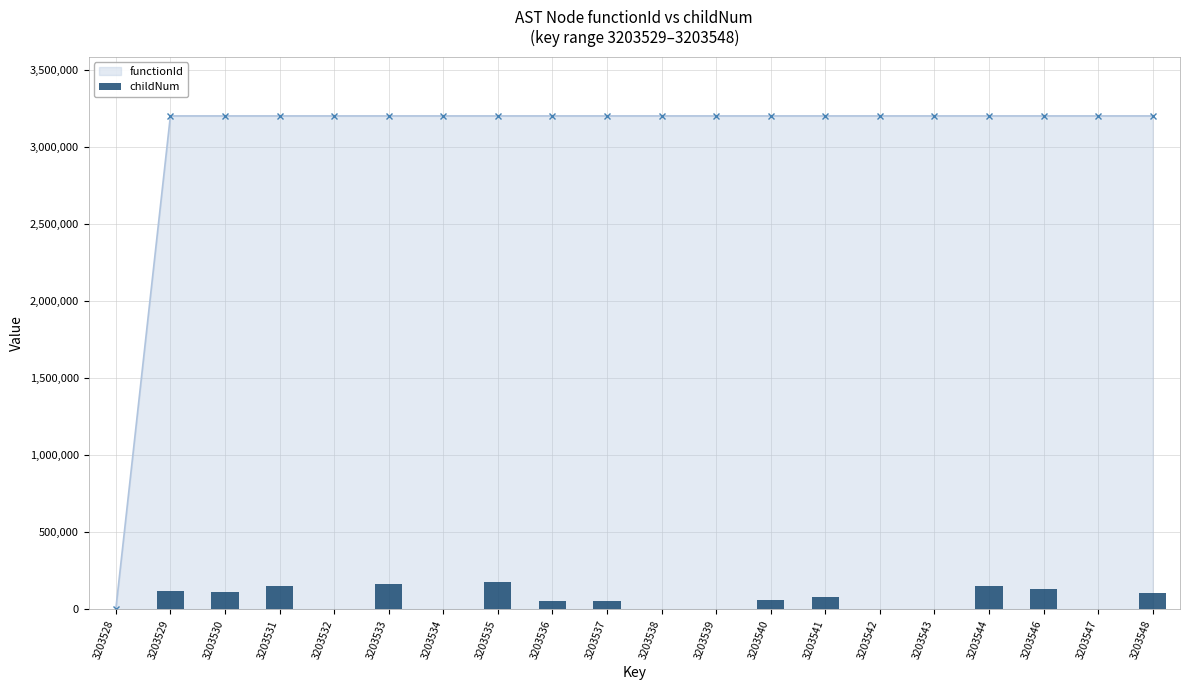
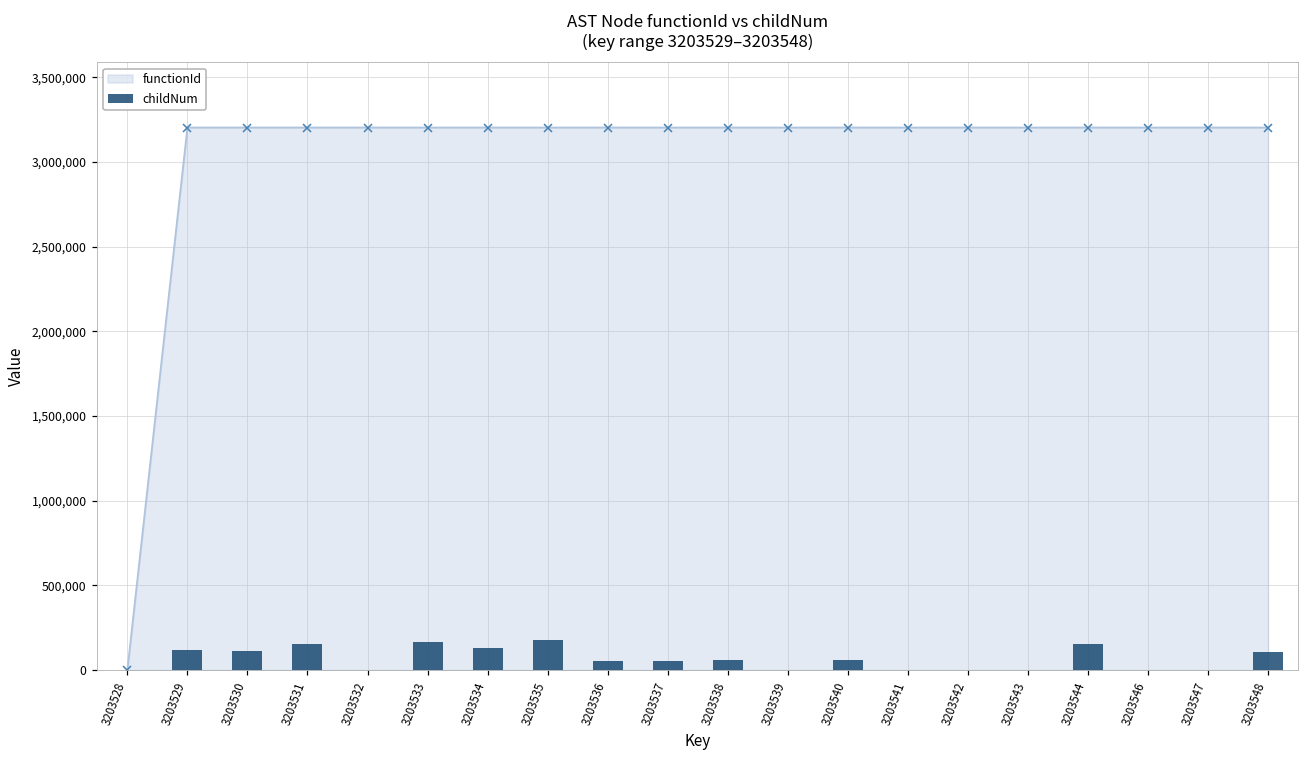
childNum, 3203534: 0 -> 130,000
childNum, 3203538: 0 -> 60,000
childNum, 3203541: 80,000 -> 0
childNum, 3203546: 130,000 -> 0
